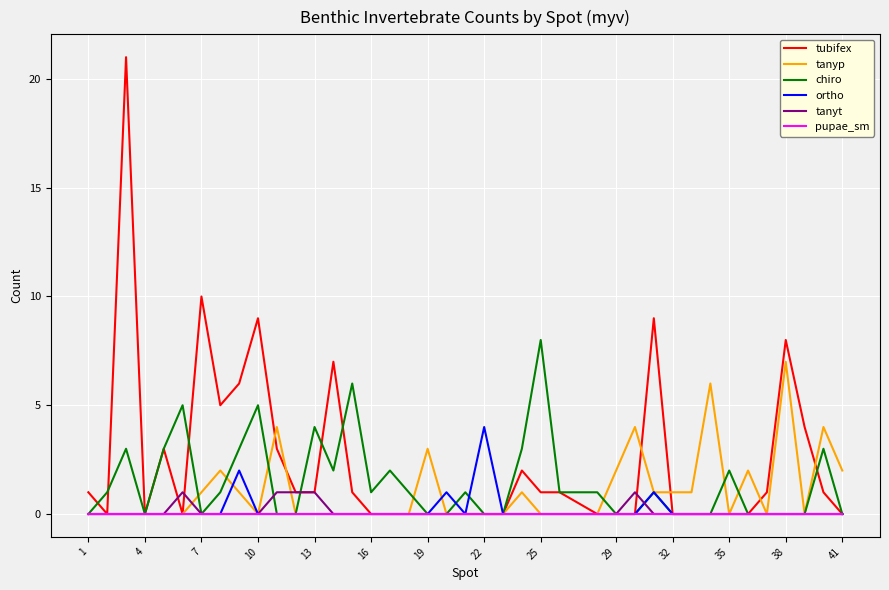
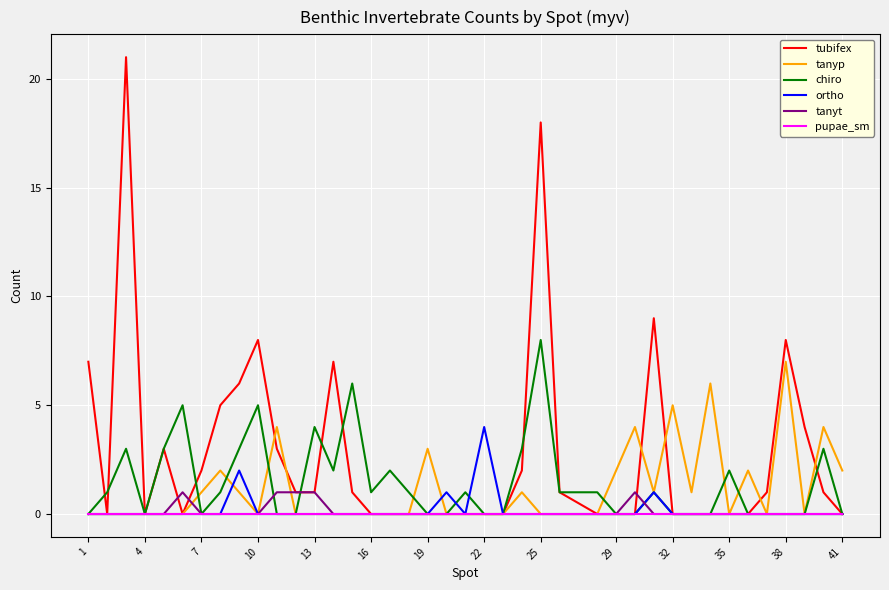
tubifex, 1: 1 -> 7
tubifex, 7: 10 -> 2
tubifex, 10: 9 -> 8
tubifex, 25: 1 -> 18
tanyp, 32: 1 -> 5
